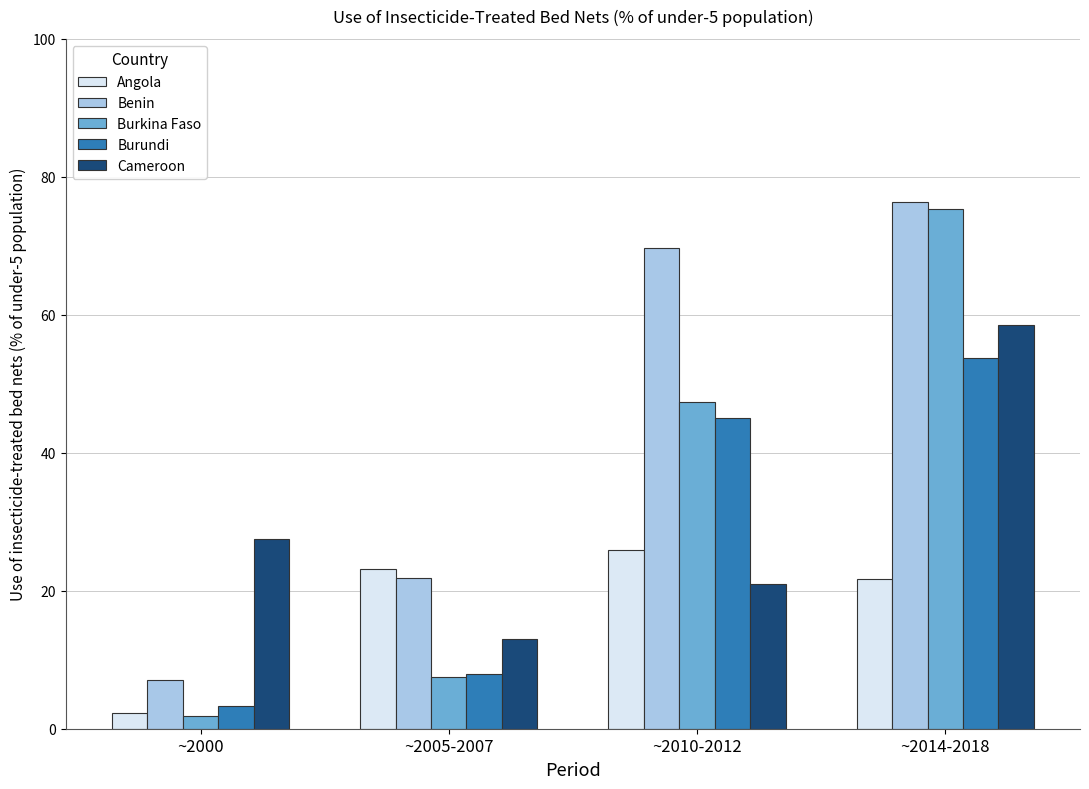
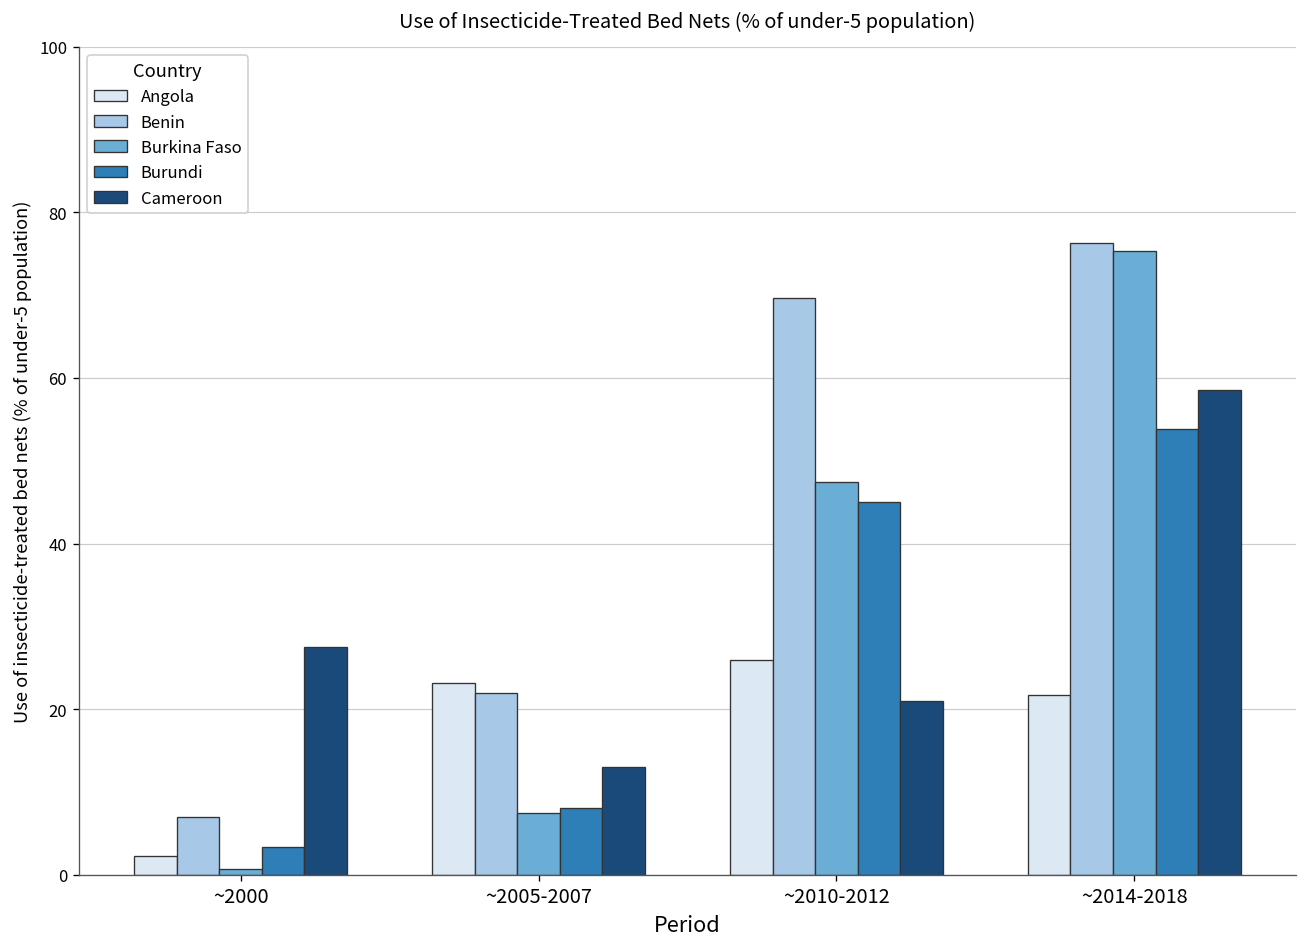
Burkina Faso, ~2000: 2 -> 1
